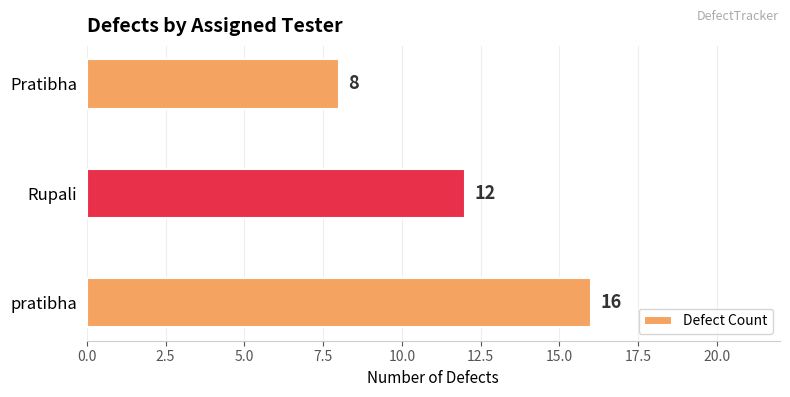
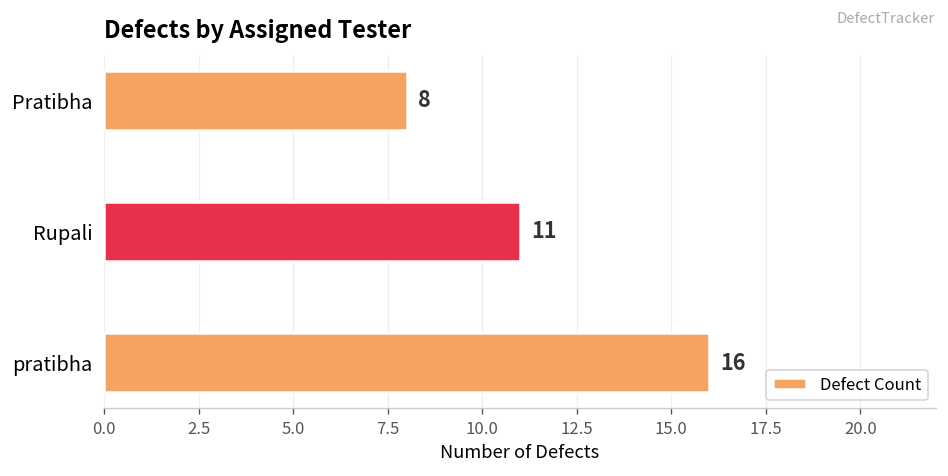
Rupali: 12 -> 11
